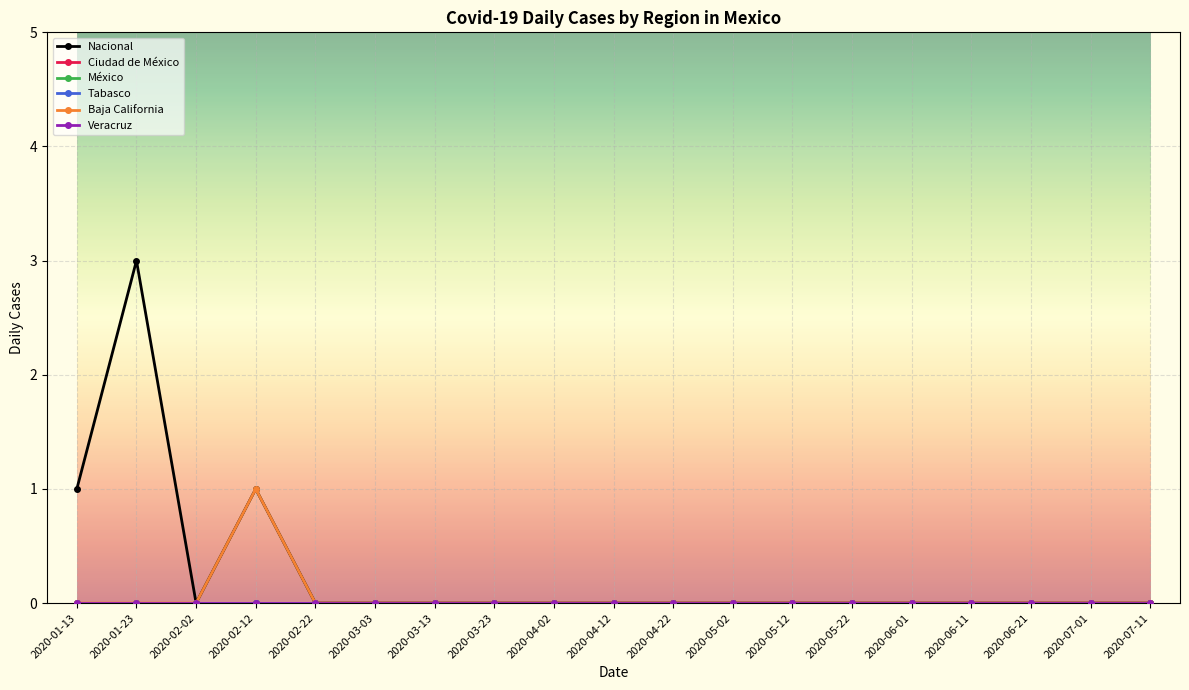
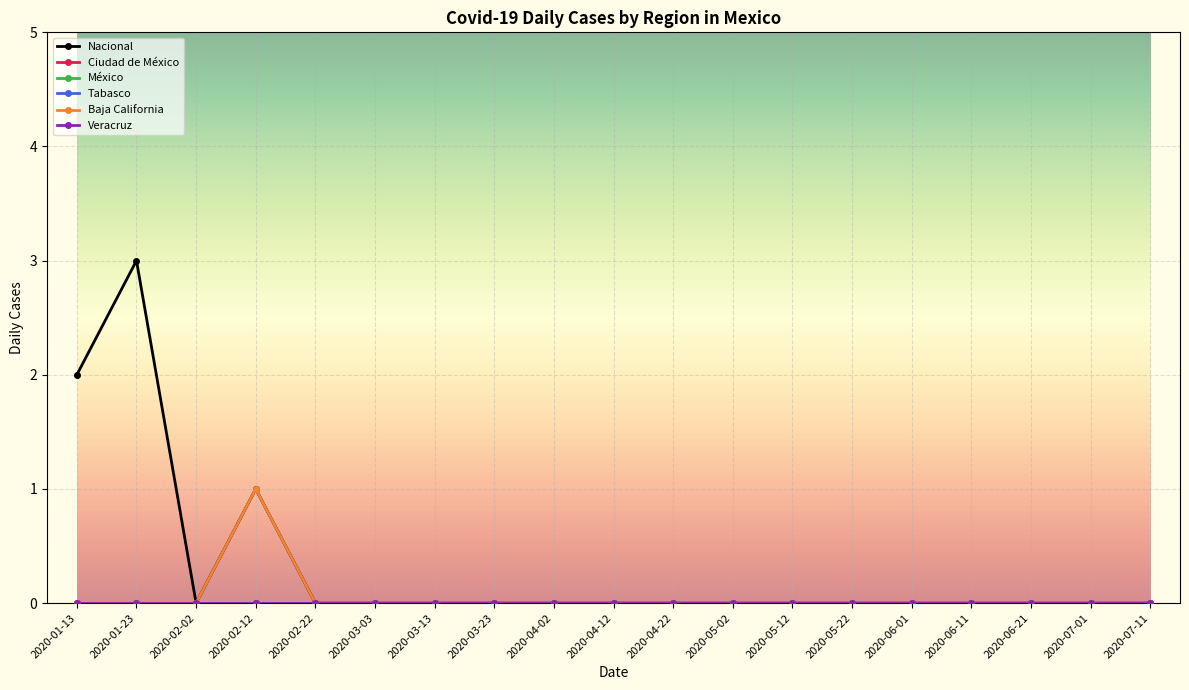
Nacional, 2020-01-13: 1 -> 2
